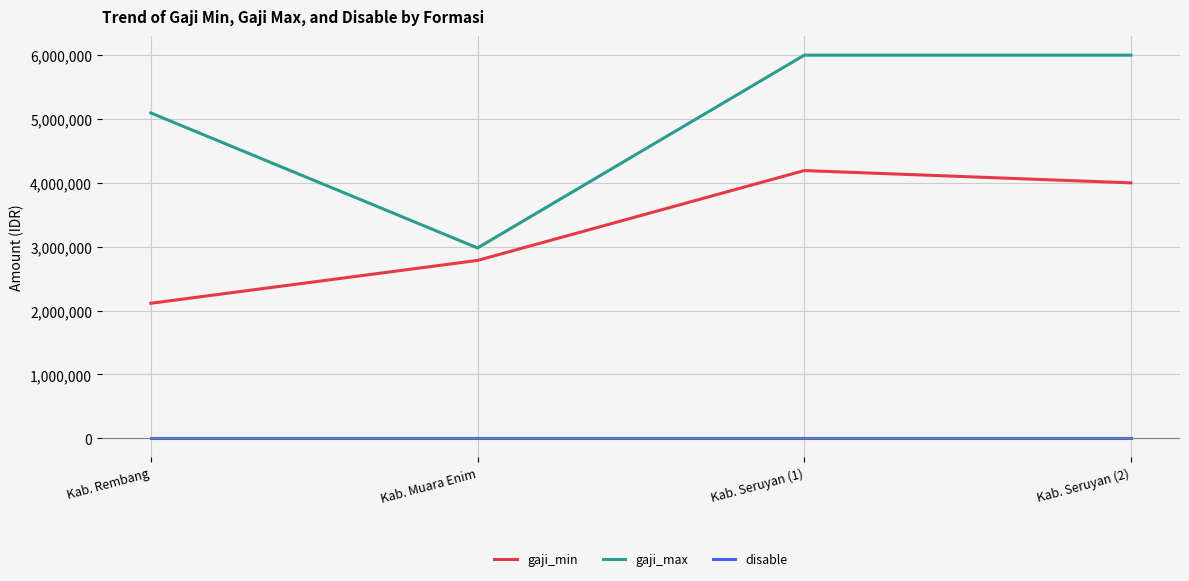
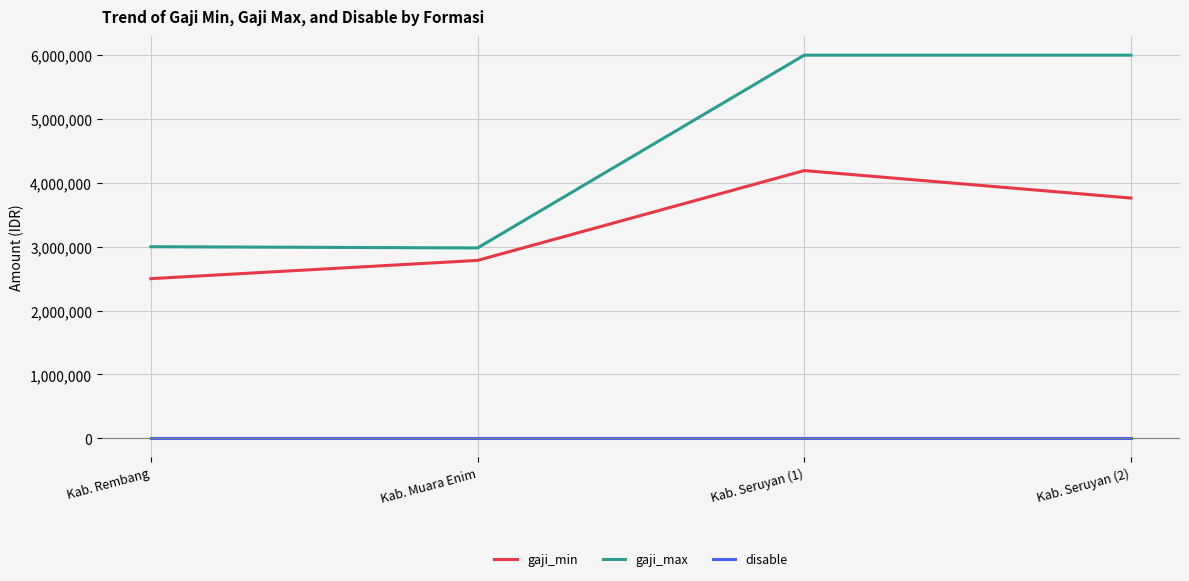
gaji_min, Kab. Rembang: 2,100,000 -> 2,500,000
gaji_max, Kab. Rembang: 5,100,000 -> 3,000,000
gaji_min, Kab. Seruyan (2): 4,000,000 -> 3,800,000
